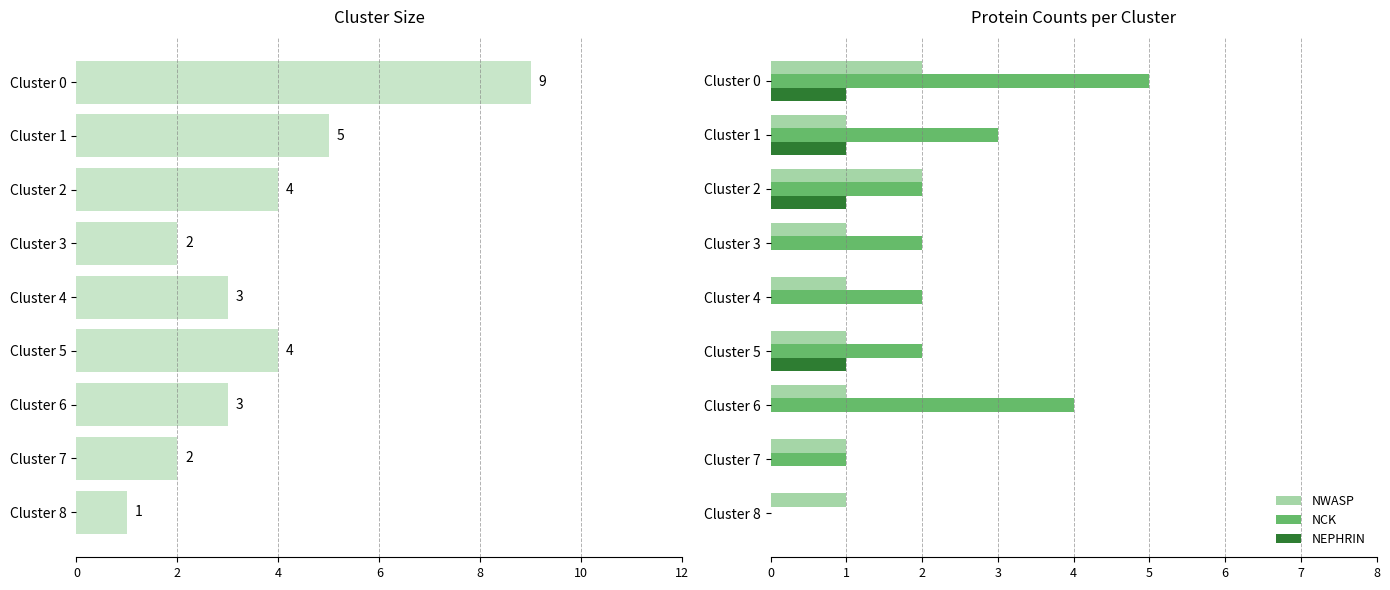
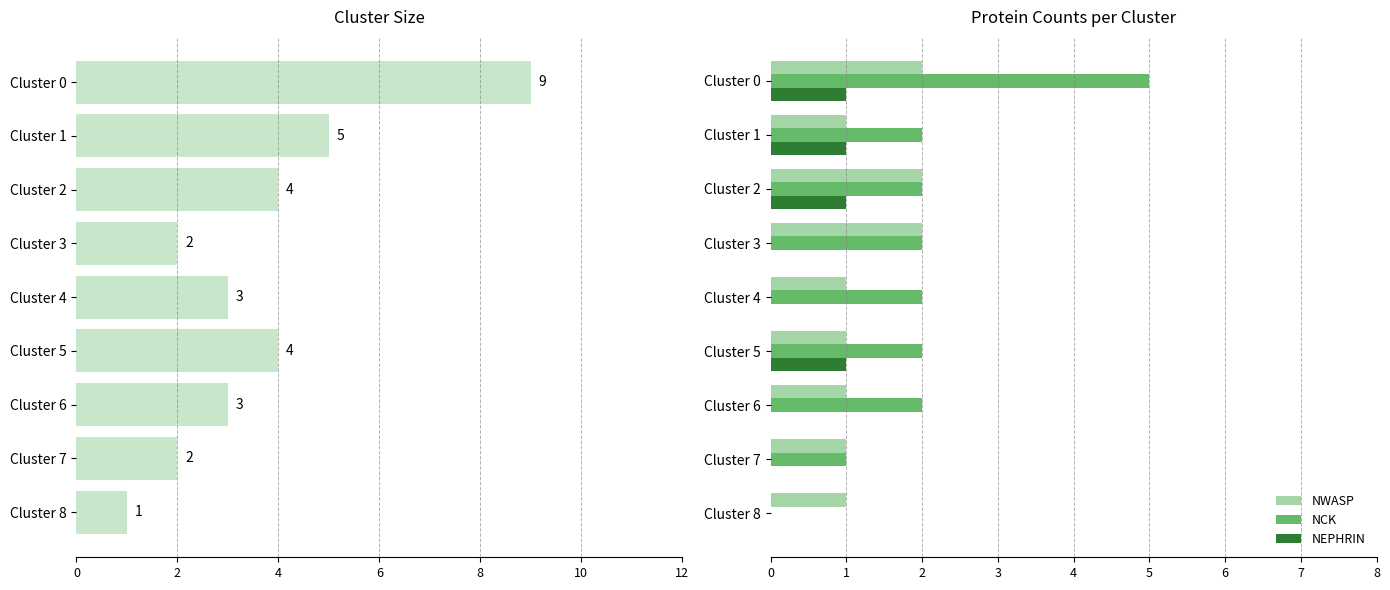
Protein Counts per Cluster, NCK, Cluster 1: 3 -> 2
Protein Counts per Cluster, NWASP, Cluster 3: 1 -> 2
Protein Counts per Cluster, NCK, Cluster 6: 4 -> 2
